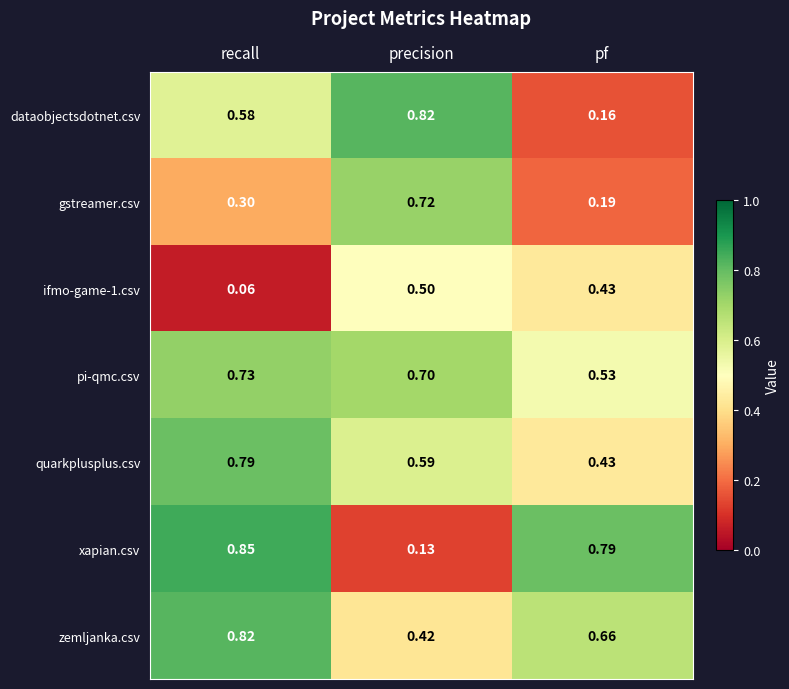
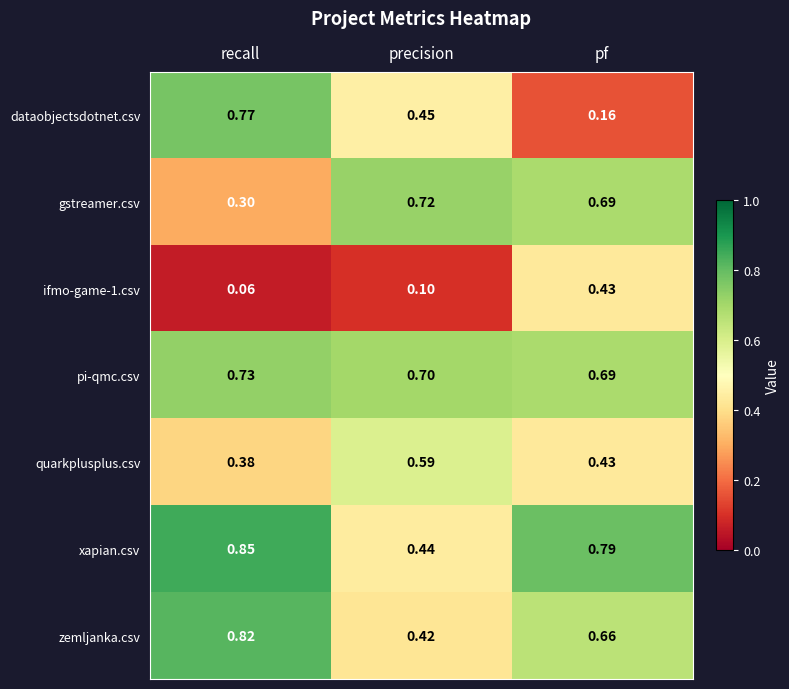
dataobjectsdotnet.csv, recall: 0.58 -> 0.77
dataobjectsdotnet.csv, precision: 0.82 -> 0.45
gstreamer.csv, pf: 0.19 -> 0.69
ifmo-game-1.csv, precision: 0.50 -> 0.10
pi-qmc.csv, pf: 0.53 -> 0.69
quarkplusplus.csv, recall: 0.79 -> 0.38
xapian.csv, precision: 0.13 -> 0.44
